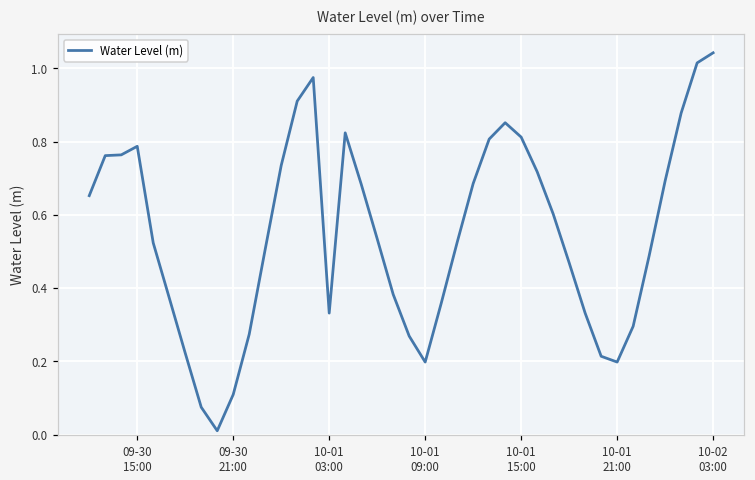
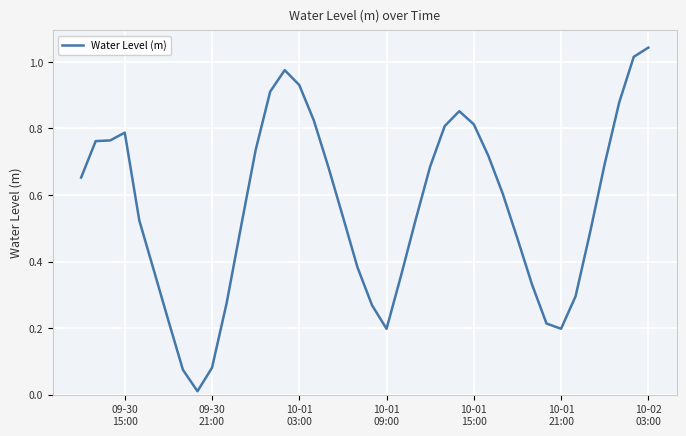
09-30 21:00: 0.11 -> 0.08
10-01 03:00: 0.33 -> 0.93
